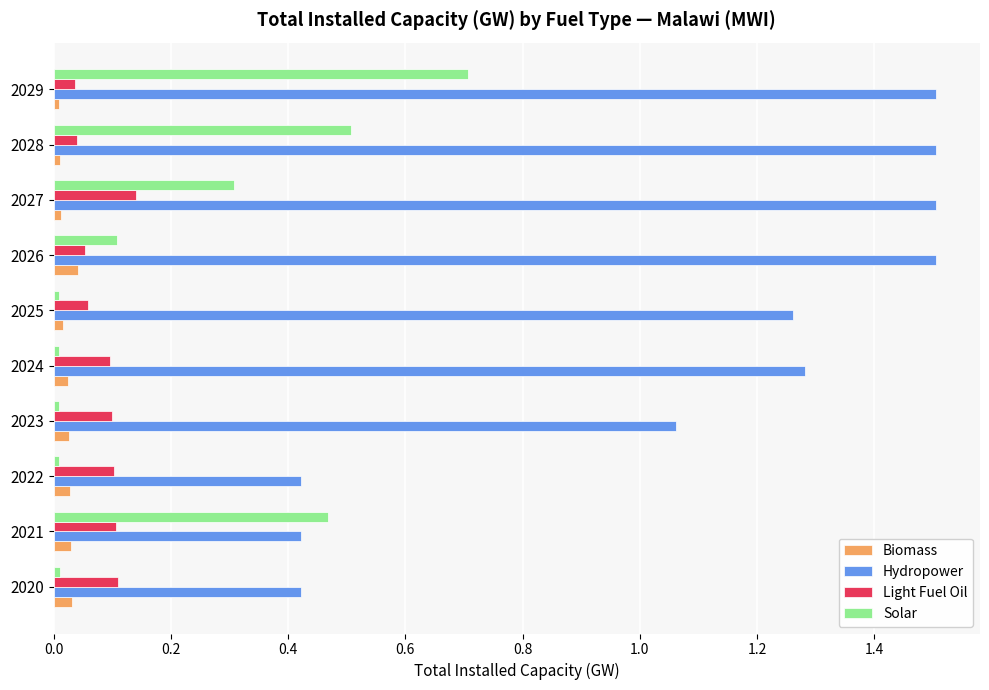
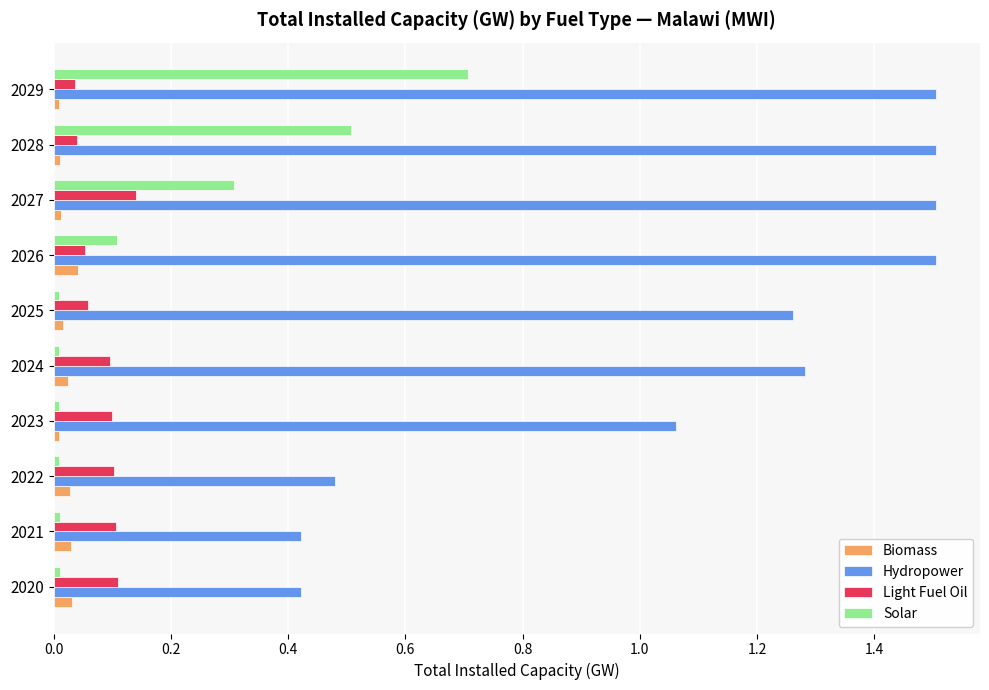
Biomass, 2023: 0.03 -> 0.01
Hydropower, 2022: 0.42 -> 0.48
Solar, 2021: 0.47 -> 0.01
